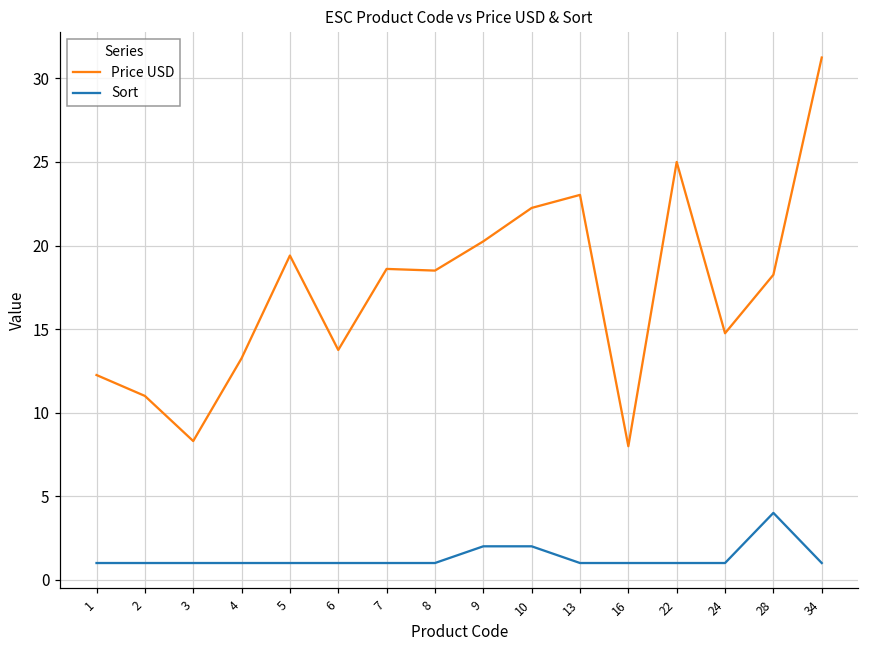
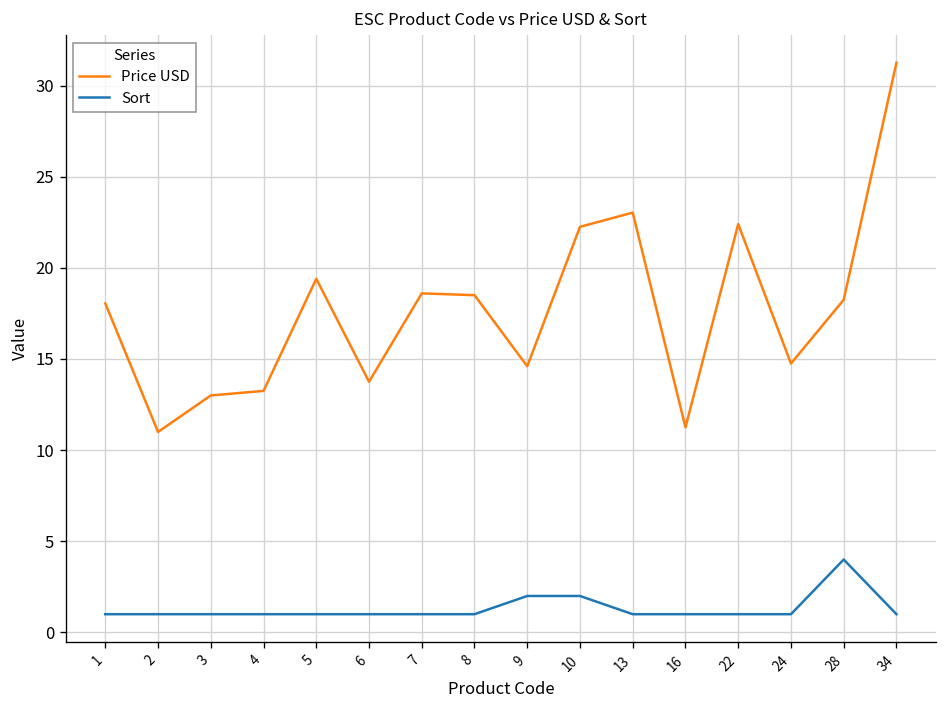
Price USD, 1: 12.3 -> 18.1
Price USD, 3: 8.3 -> 13.0
Price USD, 9: 20.3 -> 14.6
Price USD, 16: 8.0 -> 11.3
Price USD, 22: 25.0 -> 22.4
